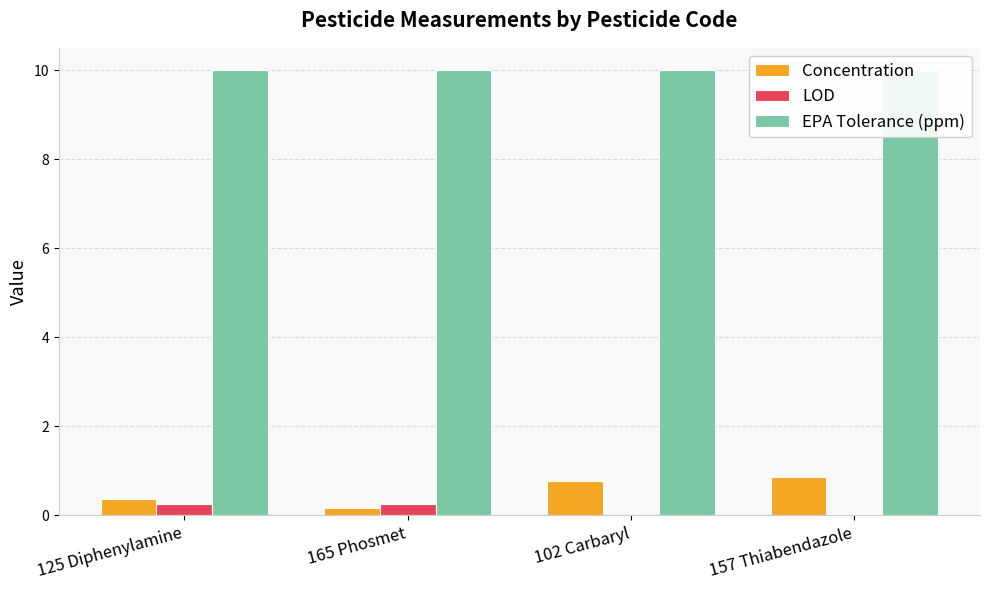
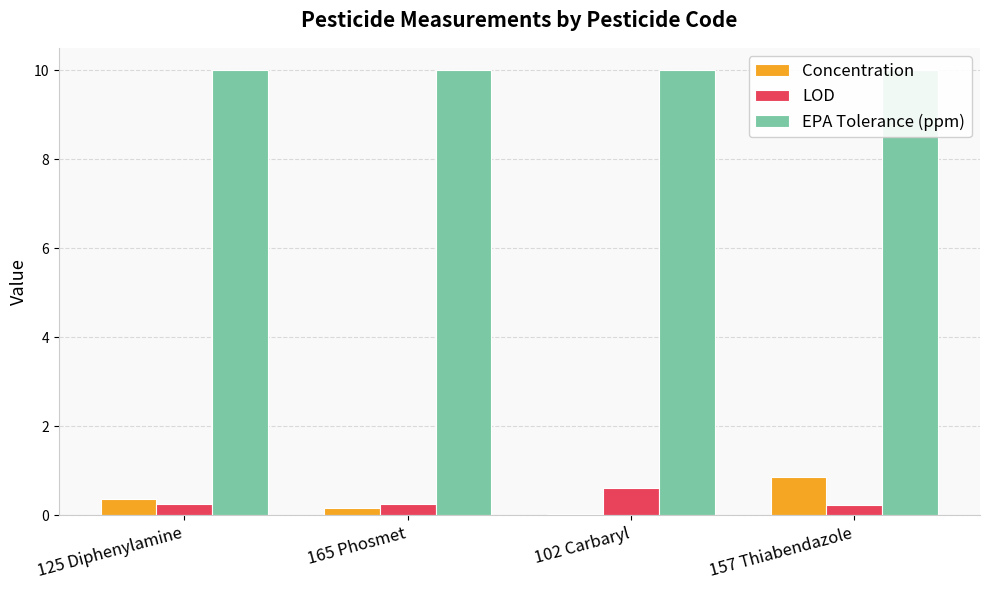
Concentration, 102 Carbaryl: 0.8 -> 0.0
LOD, 102 Carbaryl: 0.0 -> 0.6
LOD, 157 Thiabendazole: 0.0 -> 0.2
